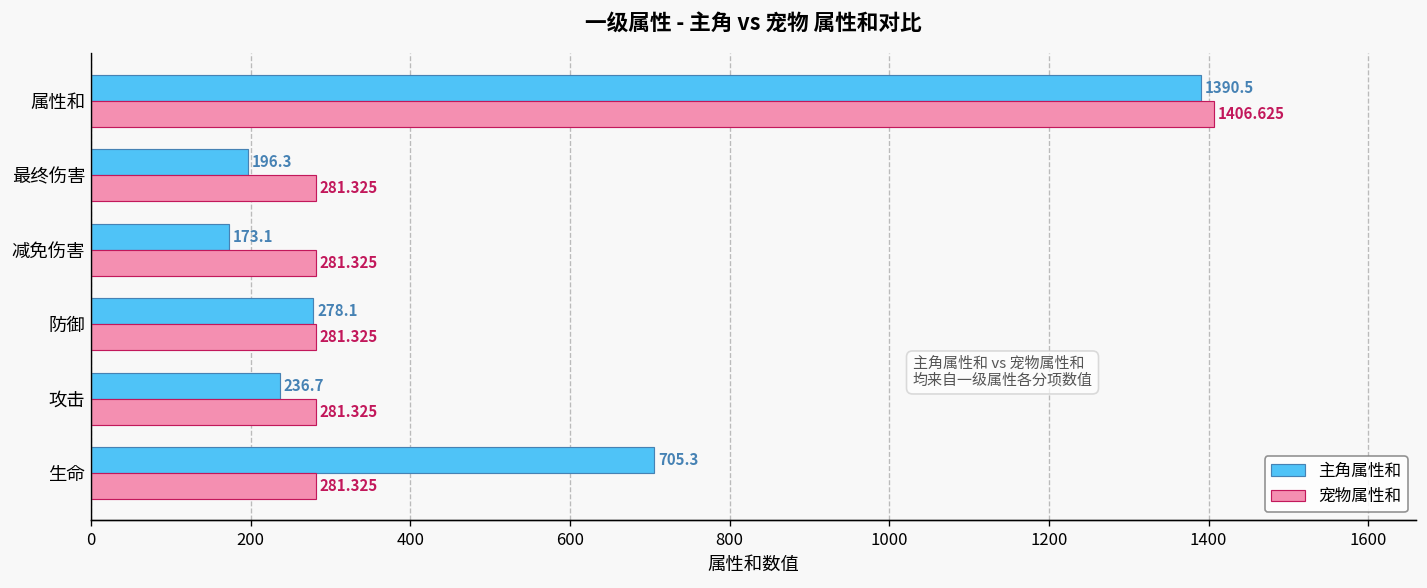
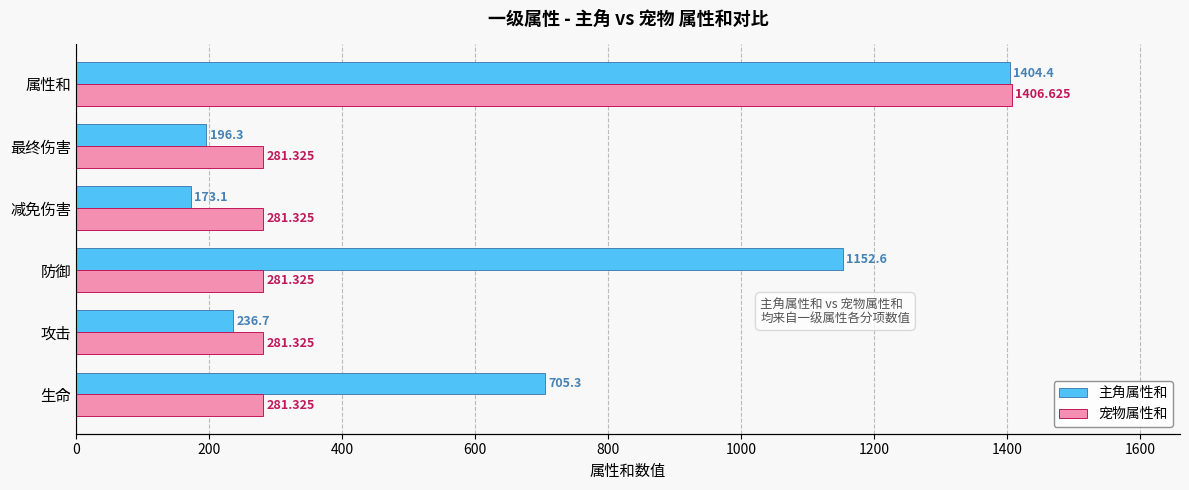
主角属性和, 属性和: 1390.5 -> 1404.4
主角属性和, 防御: 278.1 -> 1152.6
